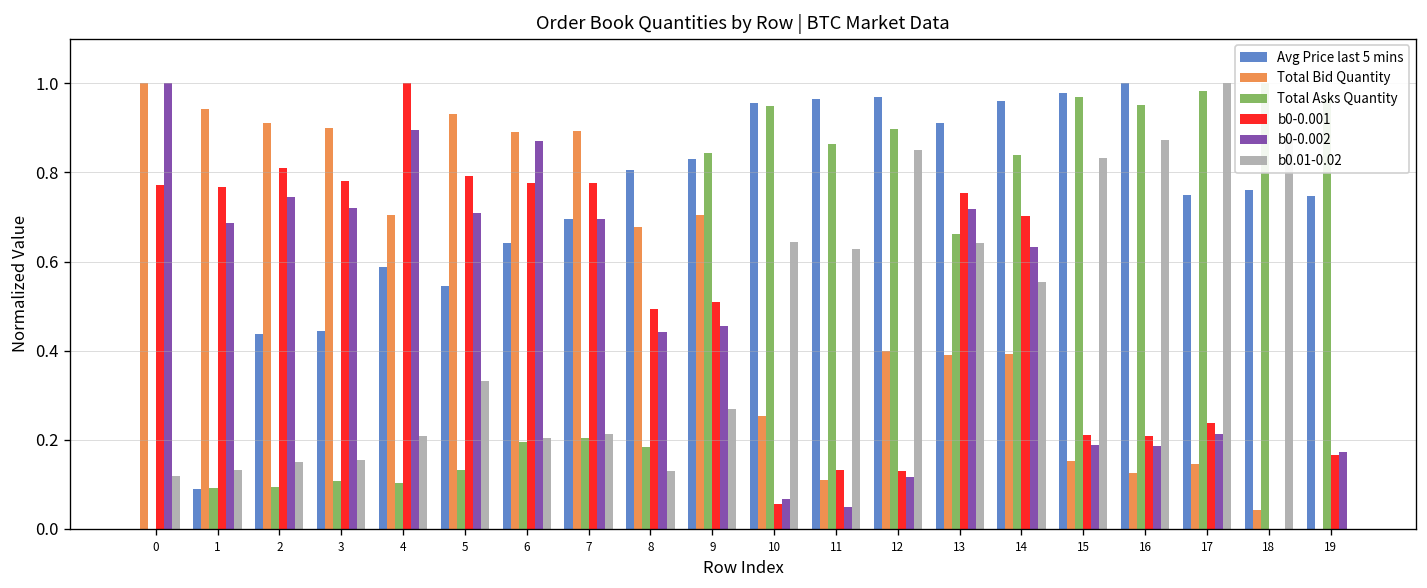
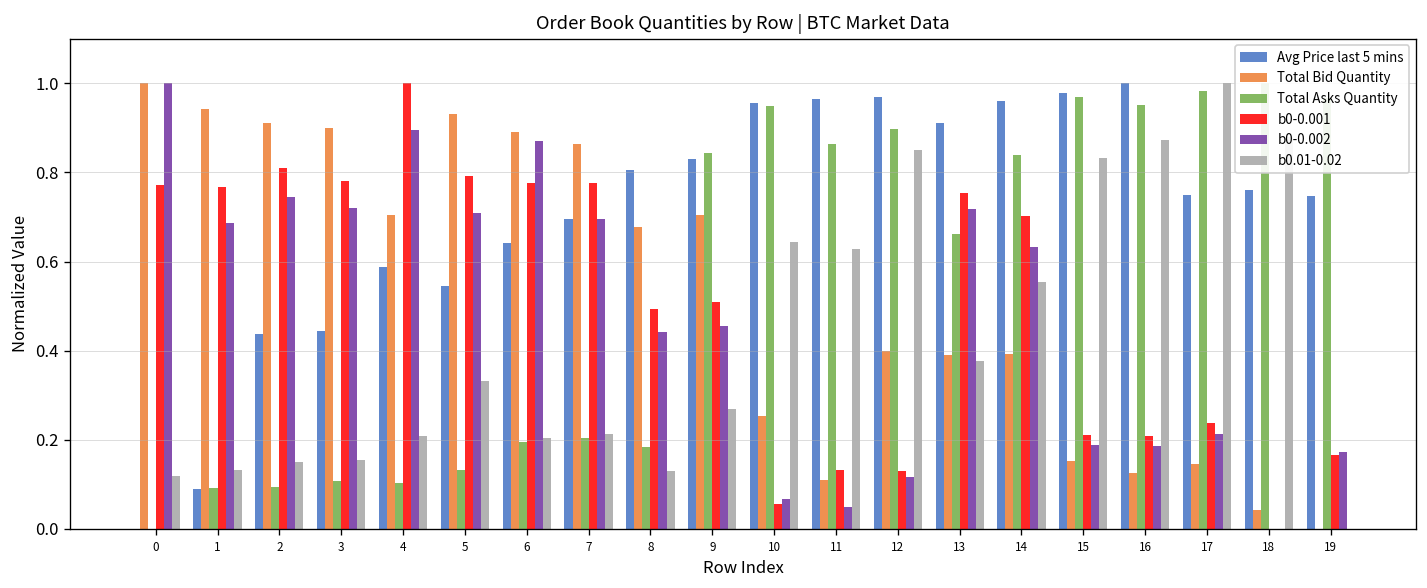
Total Bid Quantity, 7: 0.89 -> 0.86
b0.01-0.02, 13: 0.64 -> 0.38
